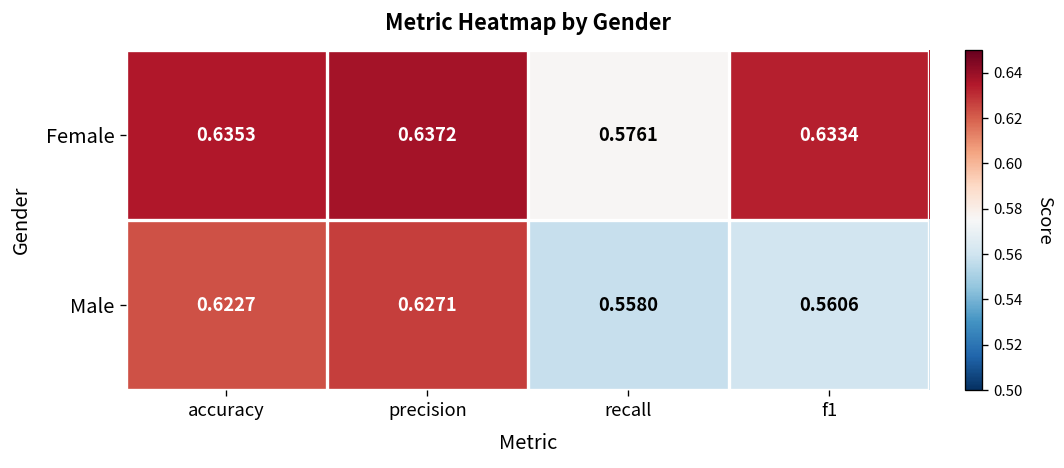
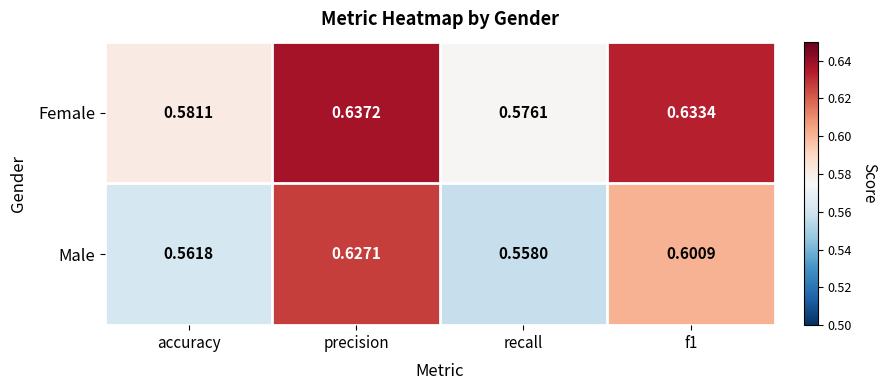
Female, accuracy: 0.6353 -> 0.5811
Male, accuracy: 0.6227 -> 0.5618
Male, f1: 0.5606 -> 0.6009
